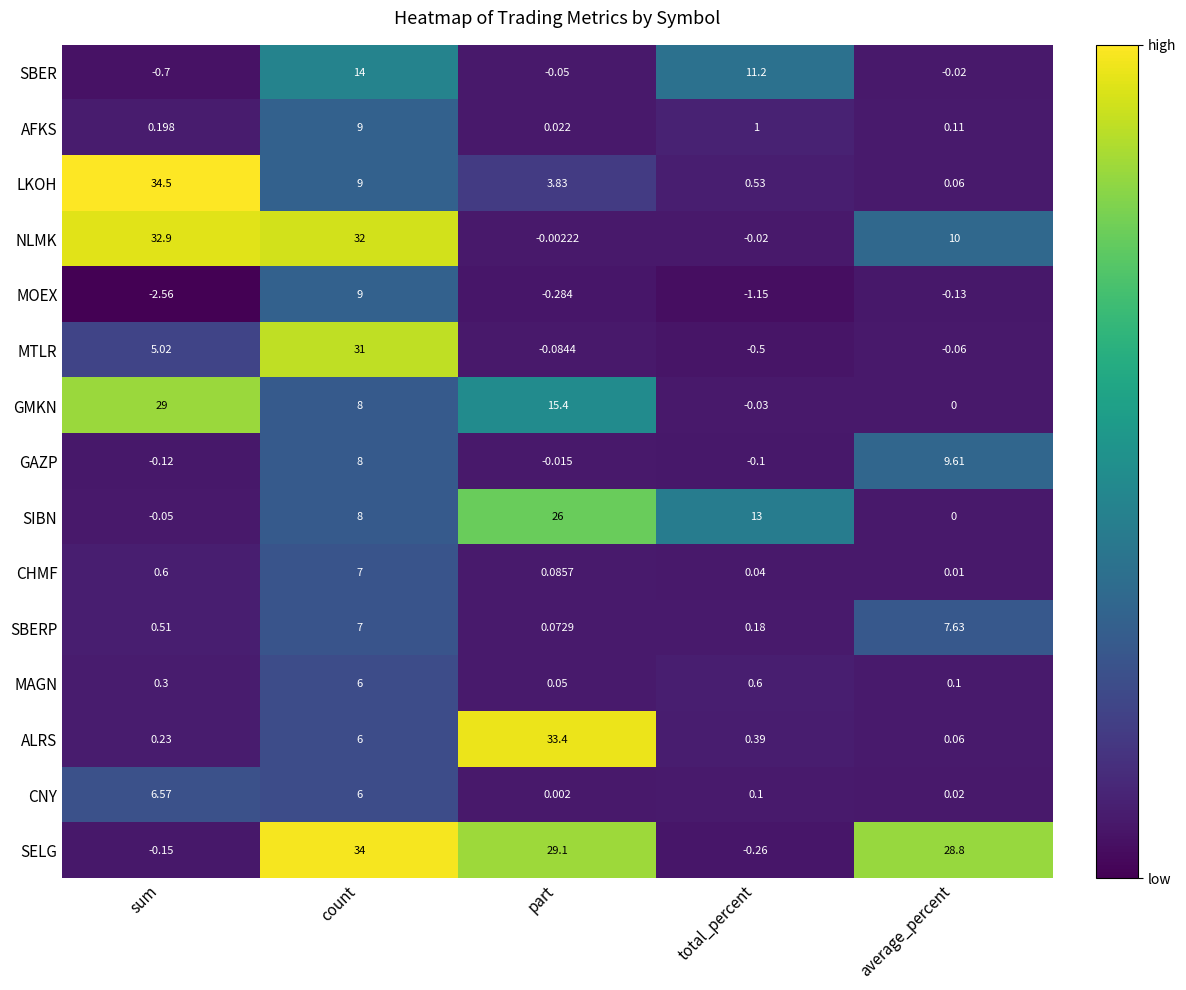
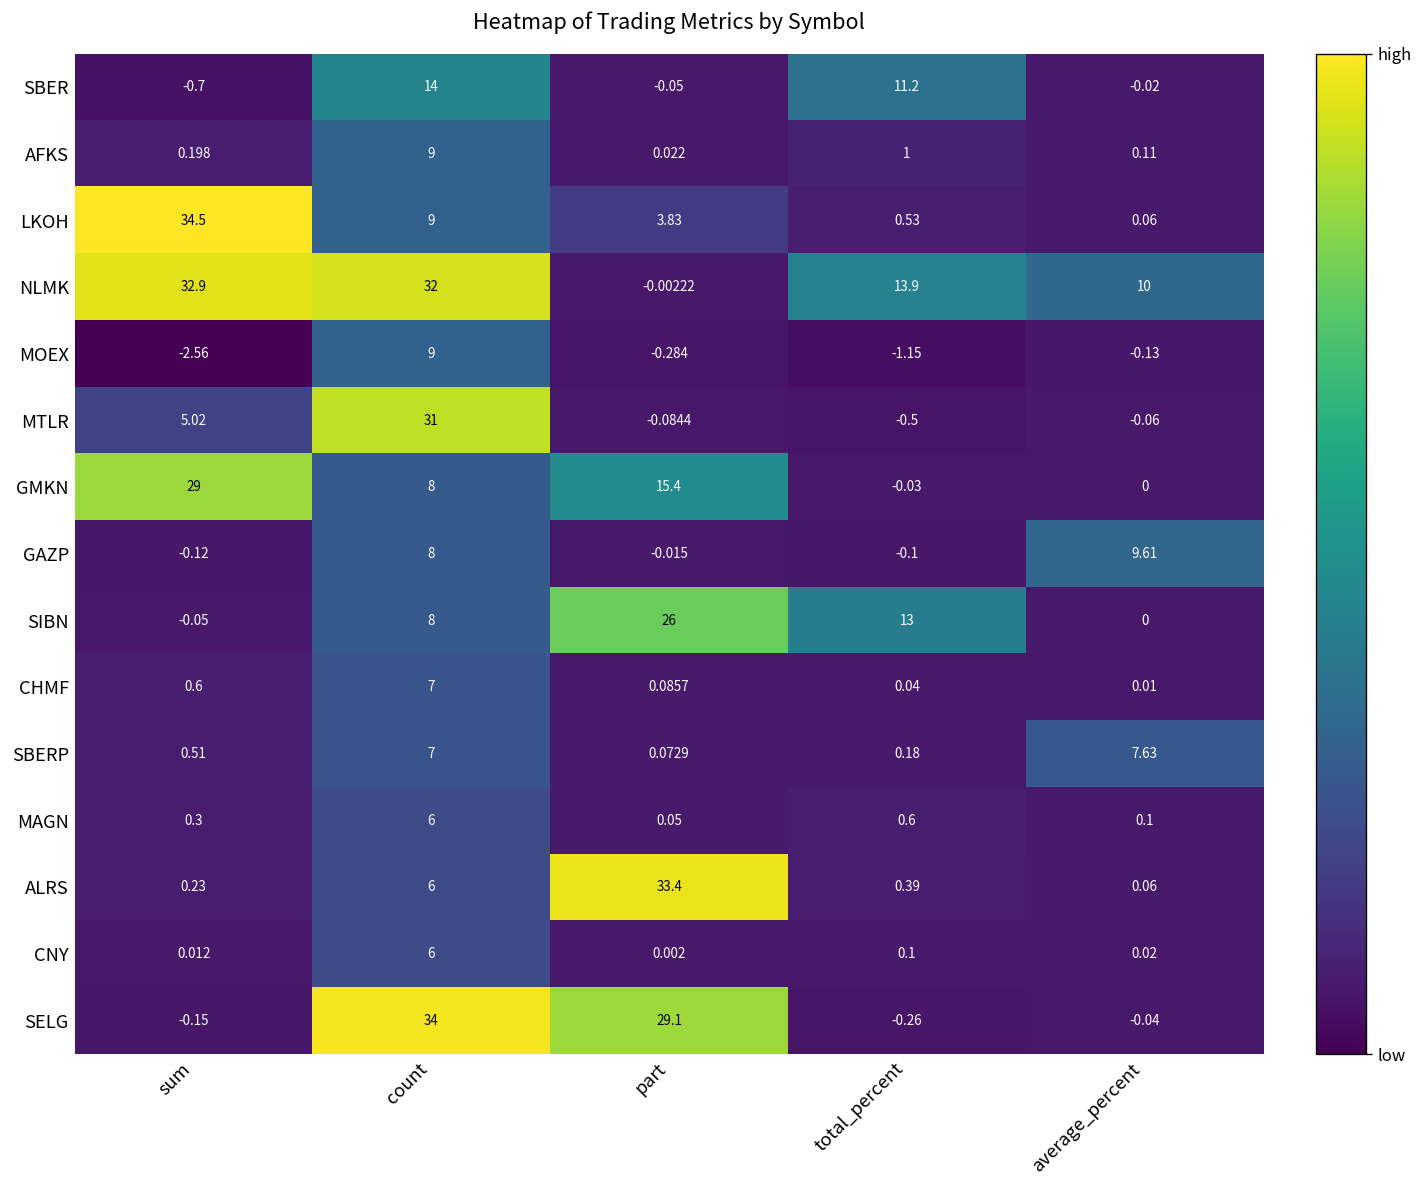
NLMK, total_percent: -0.02 -> 13.9
CNY, sum: 6.57 -> 0.012
SELG, average_percent: 28.8 -> -0.04
